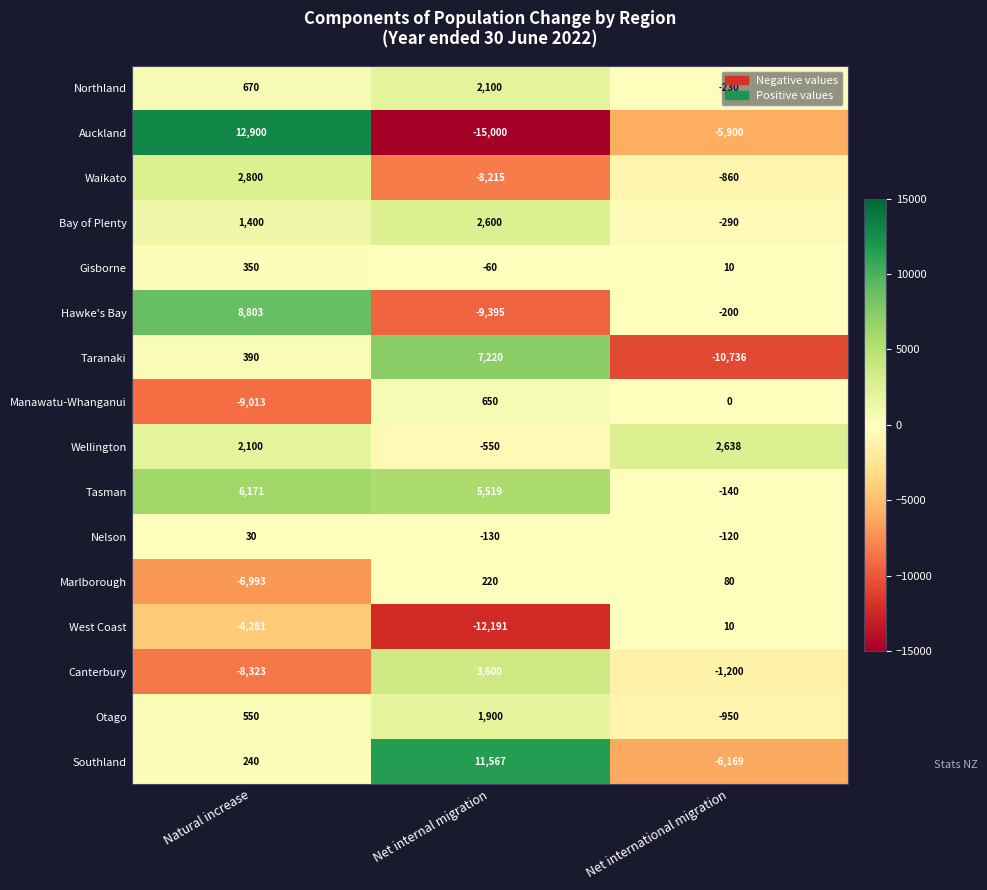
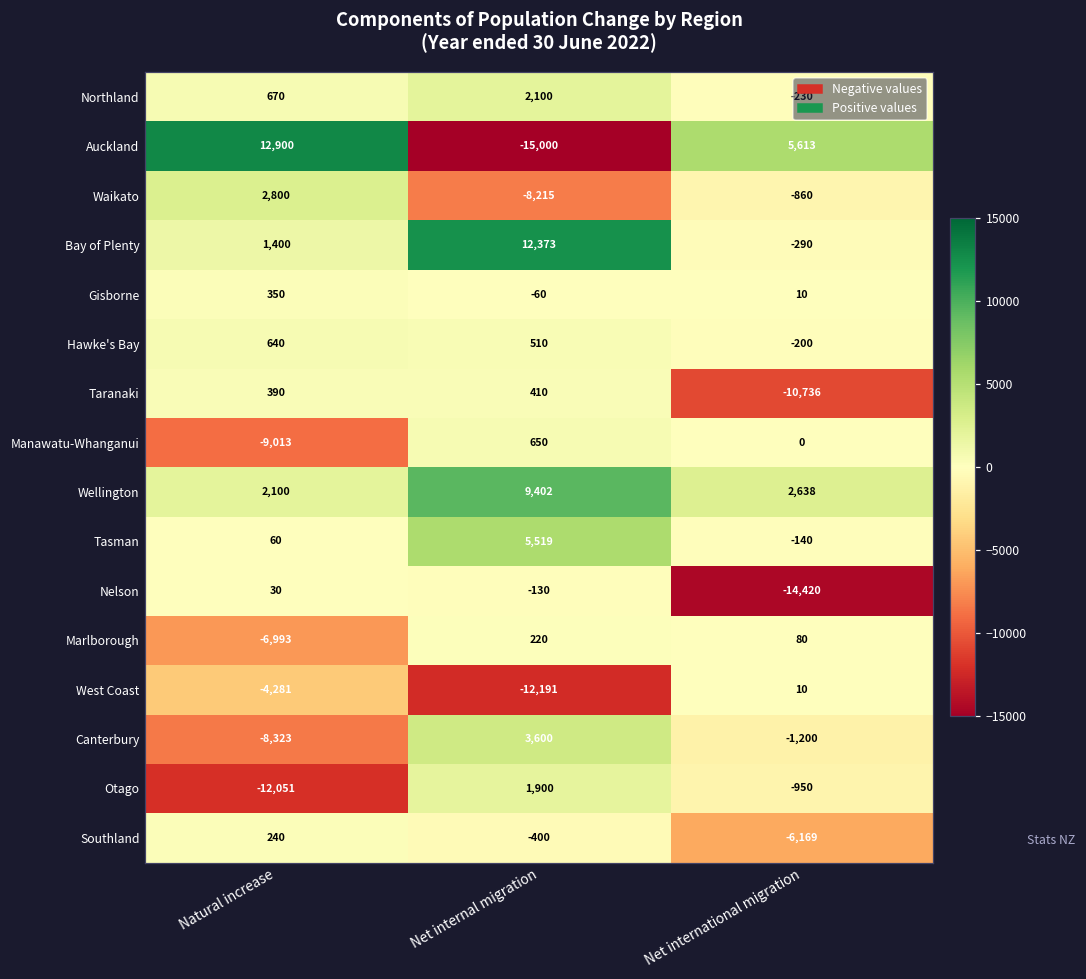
Auckland, Net international migration: -5,900 -> 5,613
Bay of Plenty, Net internal migration: 2,600 -> 12,373
Hawke's Bay, Natural increase: 8,803 -> 640
Hawke's Bay, Net internal migration: -9,395 -> 510
Taranaki, Net internal migration: 7,220 -> 410
Wellington, Net internal migration: -550 -> 9,402
Tasman, Natural increase: 6,171 -> 60
Nelson, Net international migration: -120 -> -14,420
Otago, Natural increase: 550 -> -12,051
Southland, Net internal migration: 11,567 -> -400
